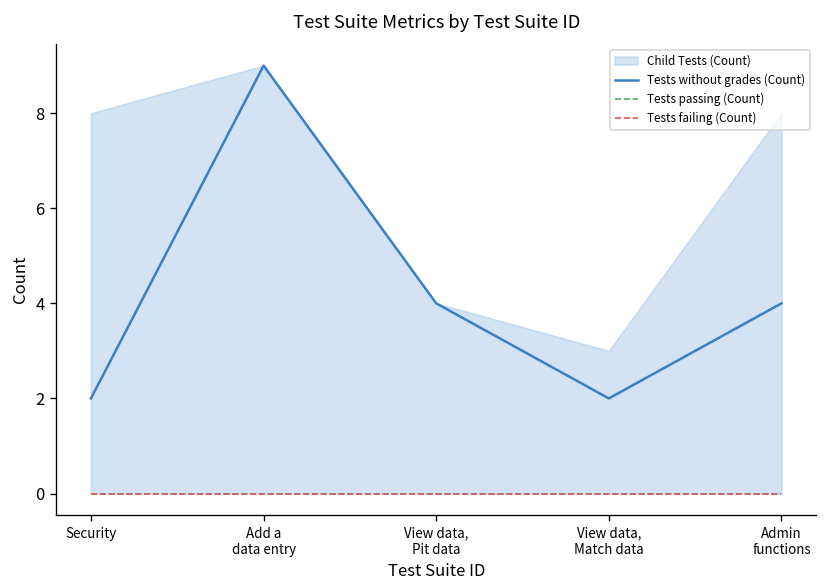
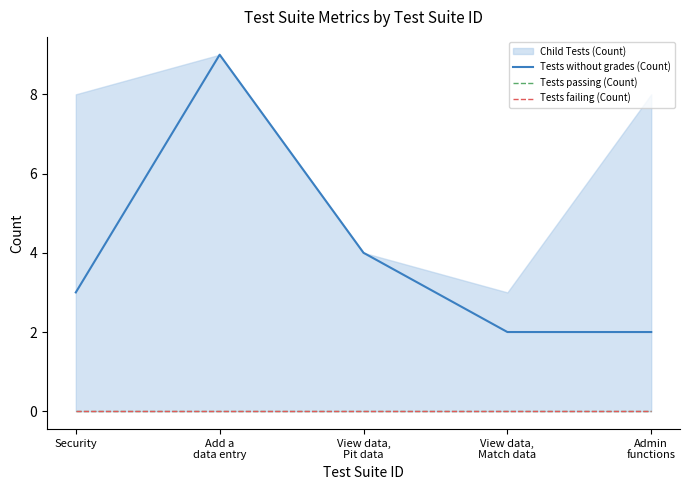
Tests without grades (Count), Security: 2 -> 3
Tests without grades (Count), Admin functions: 4 -> 2
